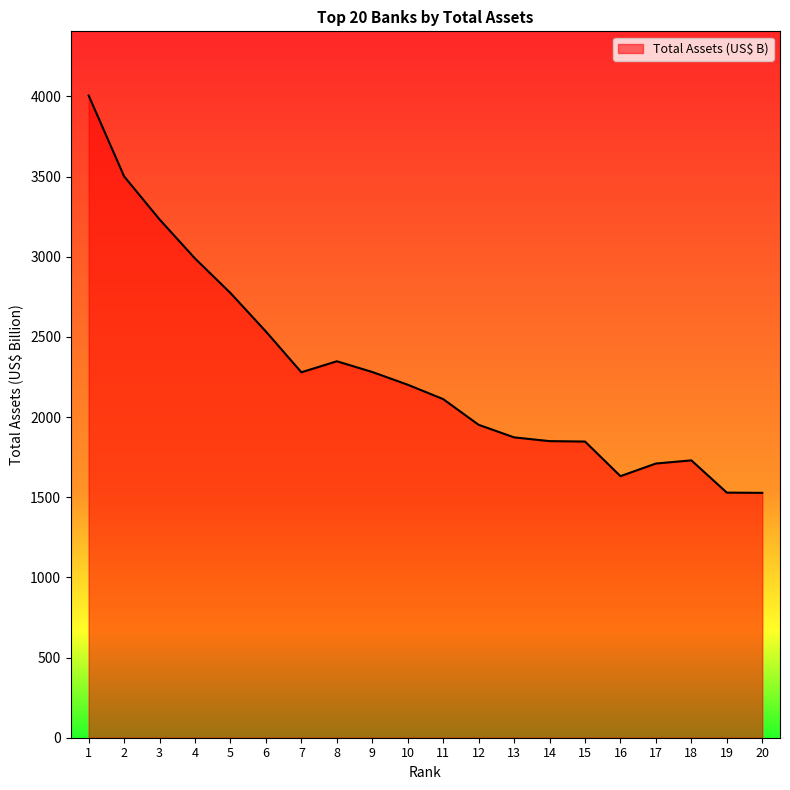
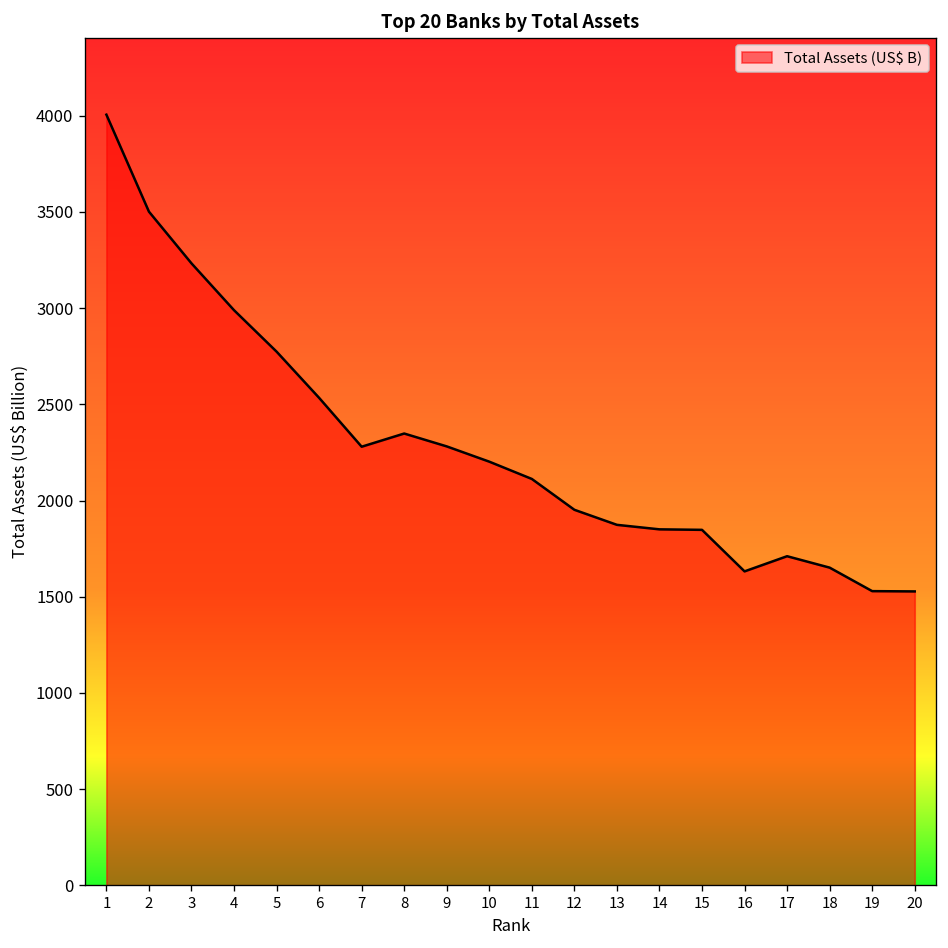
18: 1730 -> 1650
